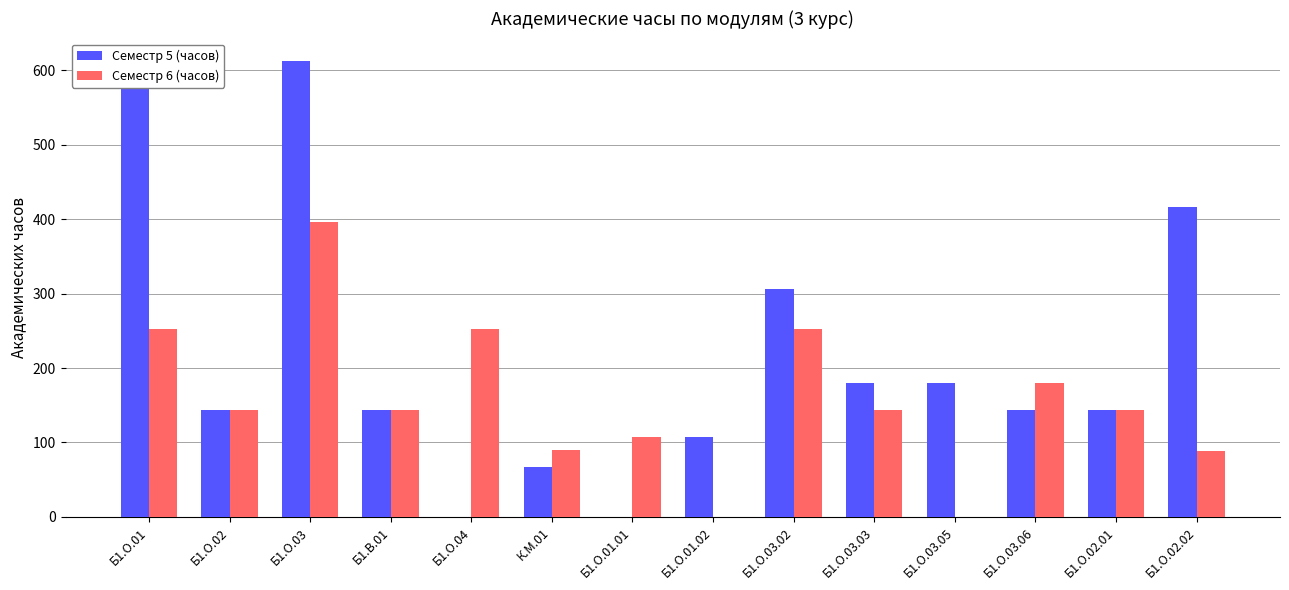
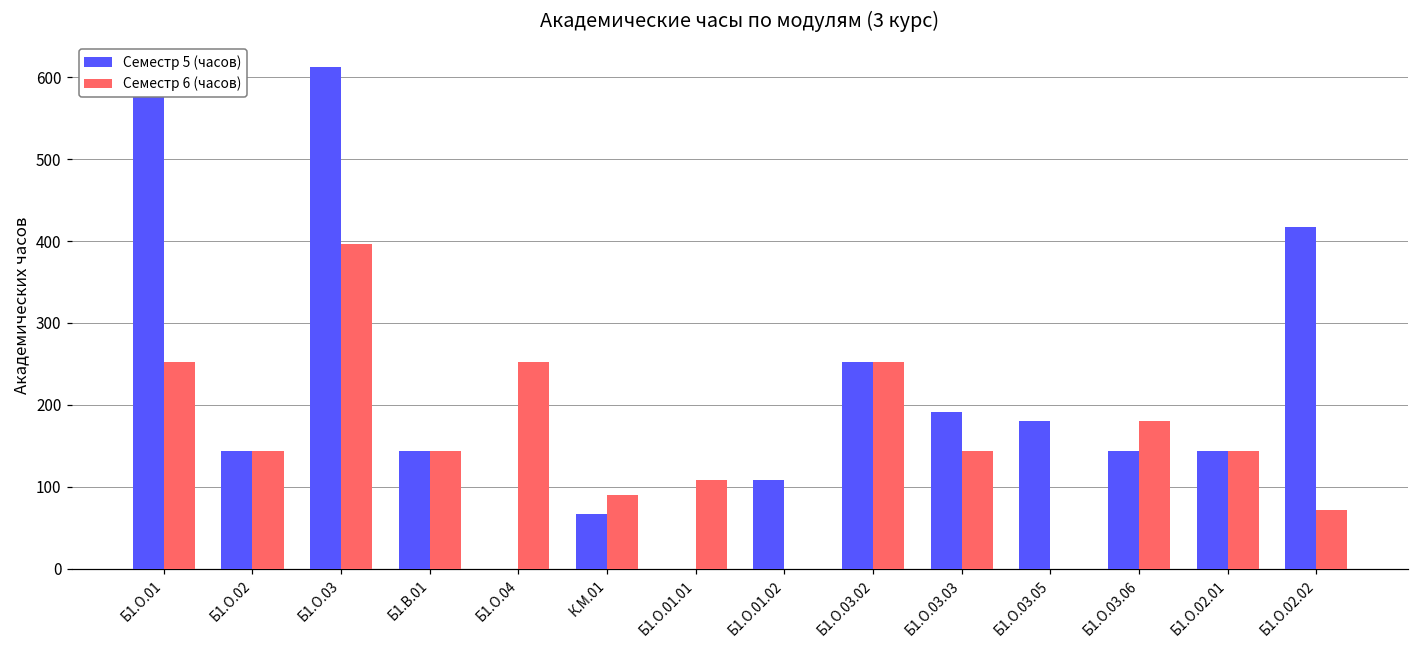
Семестр 5 (часов), Б1.О.03.02: 310 -> 250
Семестр 5 (часов), Б1.О.03.03: 180 -> 190
Семестр 6 (часов), Б1.О.02.02: 90 -> 70
